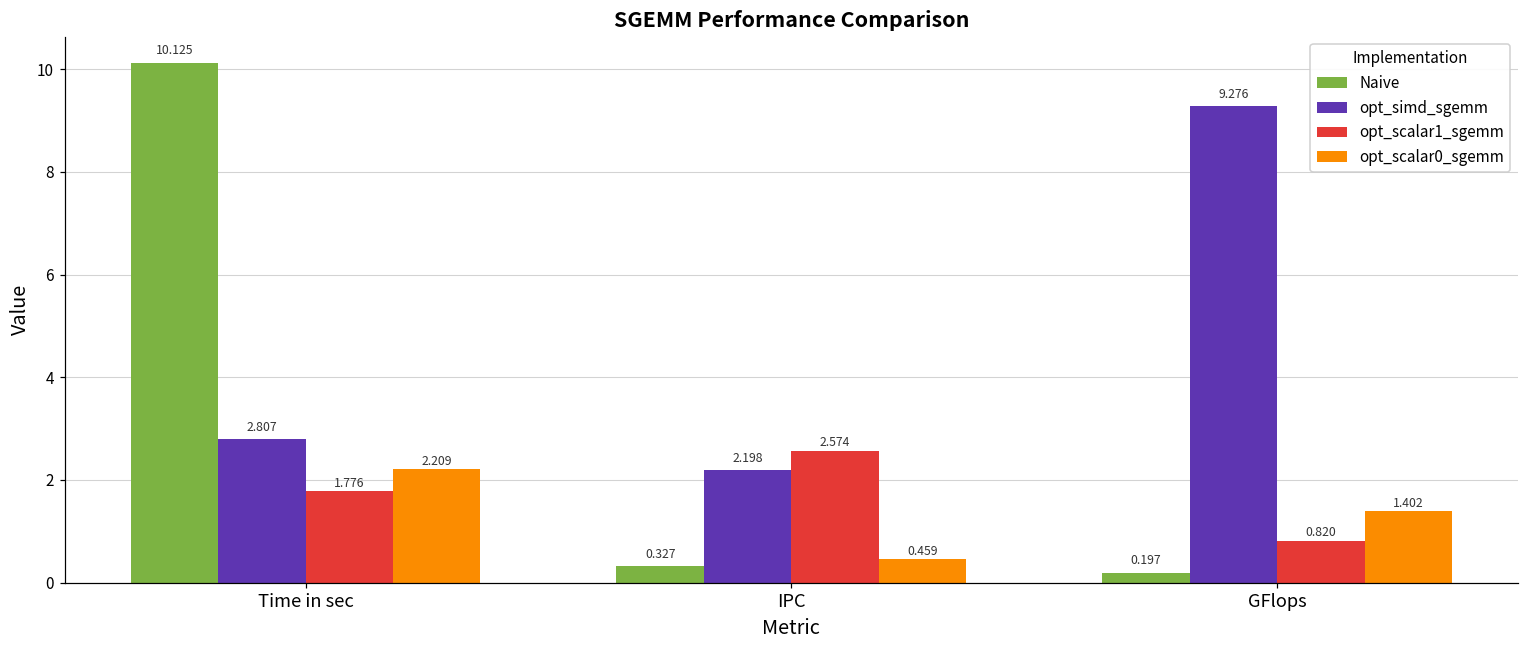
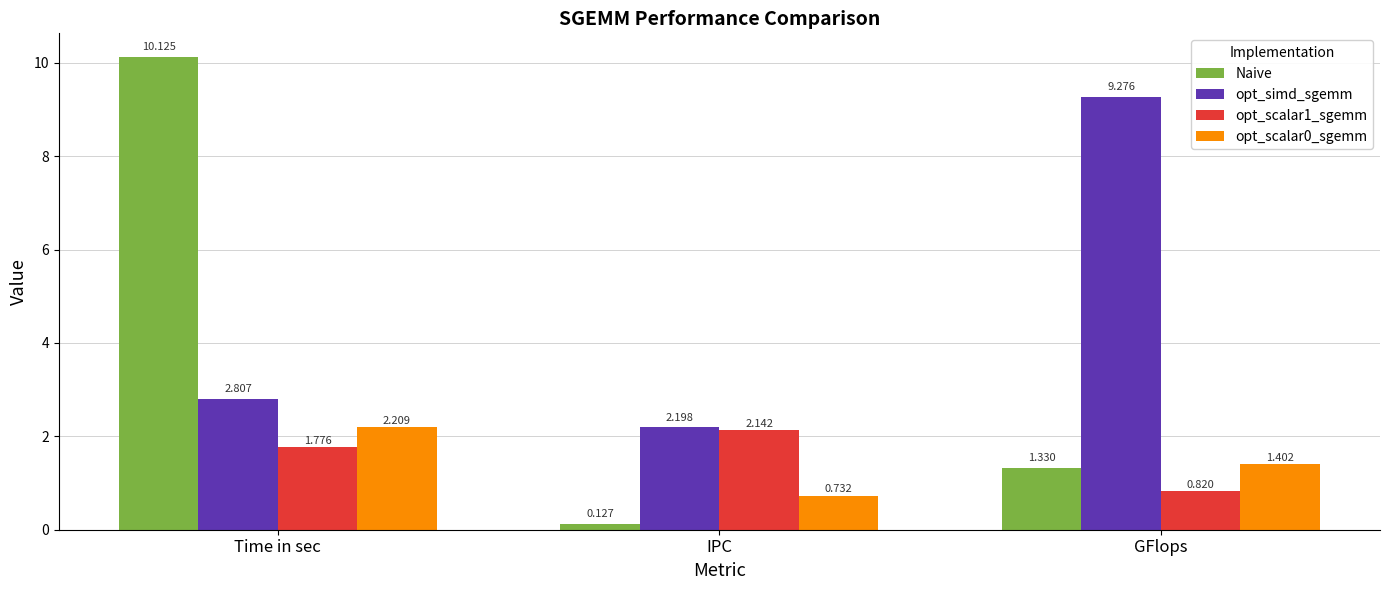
Naive, IPC: 0.327 -> 0.127
opt_scalar1_sgemm, IPC: 2.574 -> 2.142
opt_scalar0_sgemm, IPC: 0.459 -> 0.732
Naive, GFlops: 0.197 -> 1.330
